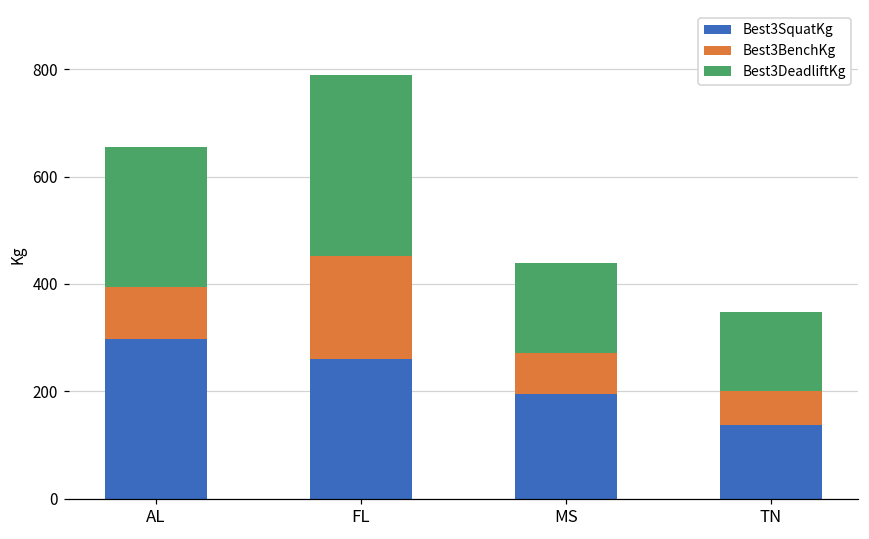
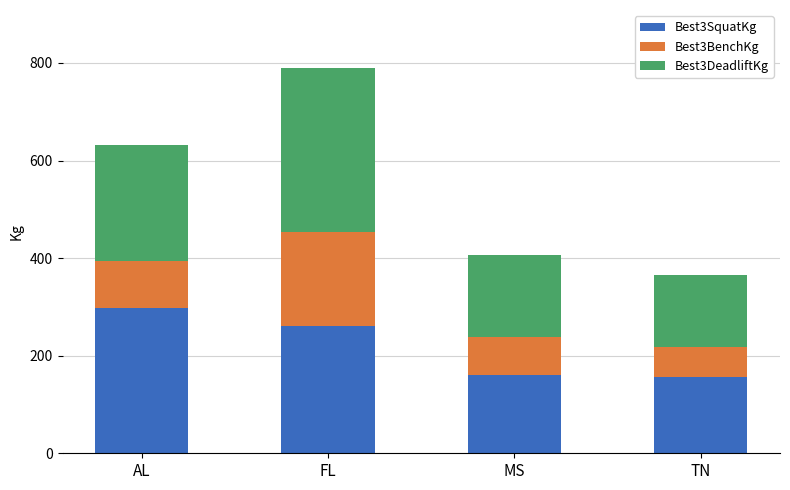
Best3DeadliftKg, AL: 260 -> 240
Best3SquatKg, MS: 190 -> 160
Best3SquatKg, TN: 140 -> 160
